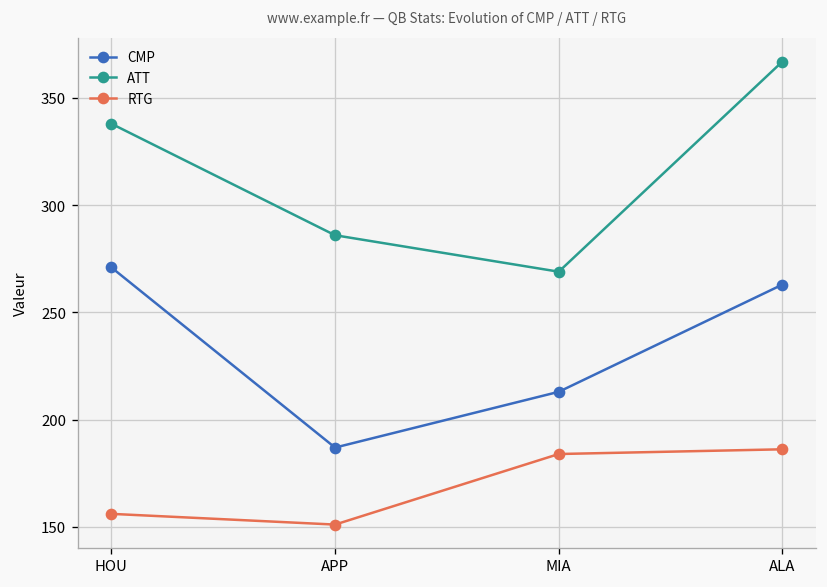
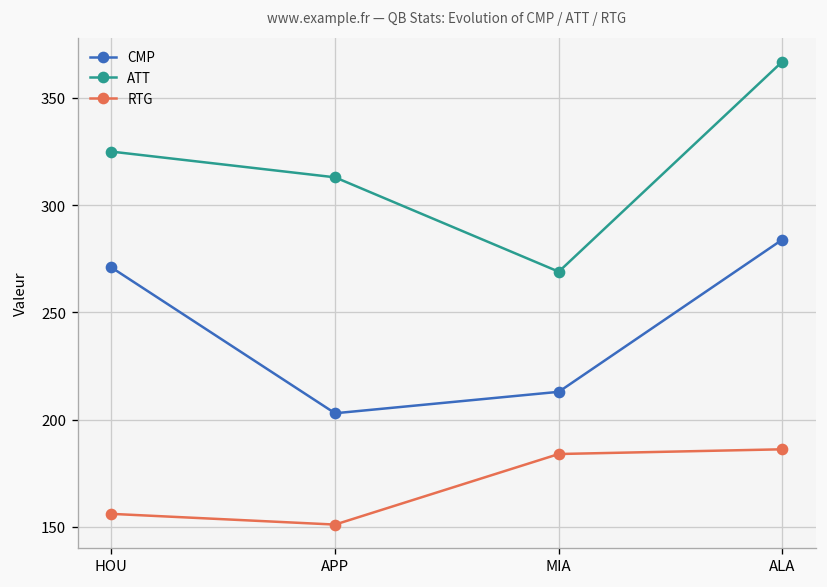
ATT, HOU: 338 -> 325
CMP, APP: 187 -> 203
ATT, APP: 286 -> 313
CMP, ALA: 263 -> 284
